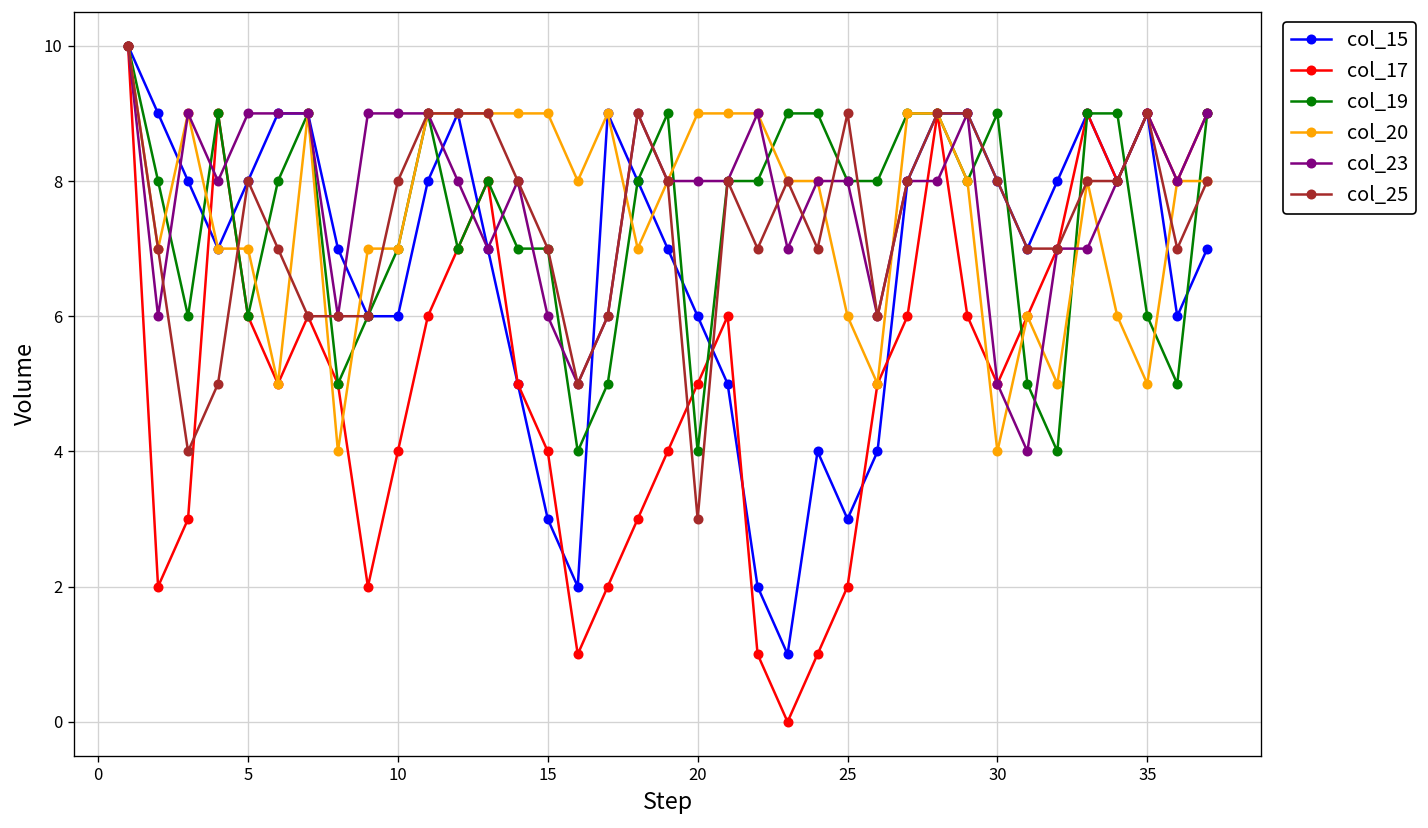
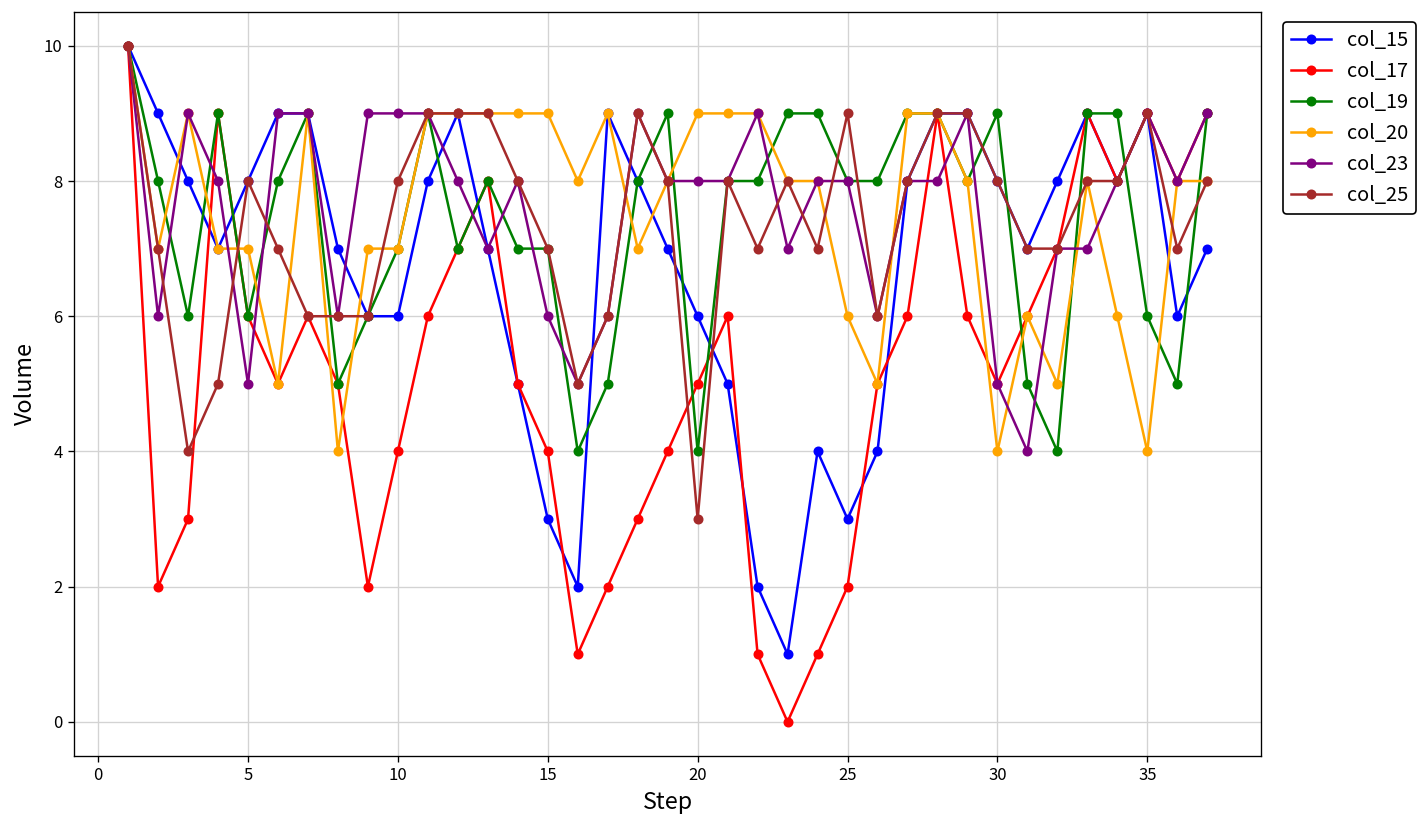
col_23, 5: 9 -> 5
col_20, 35: 5 -> 4
